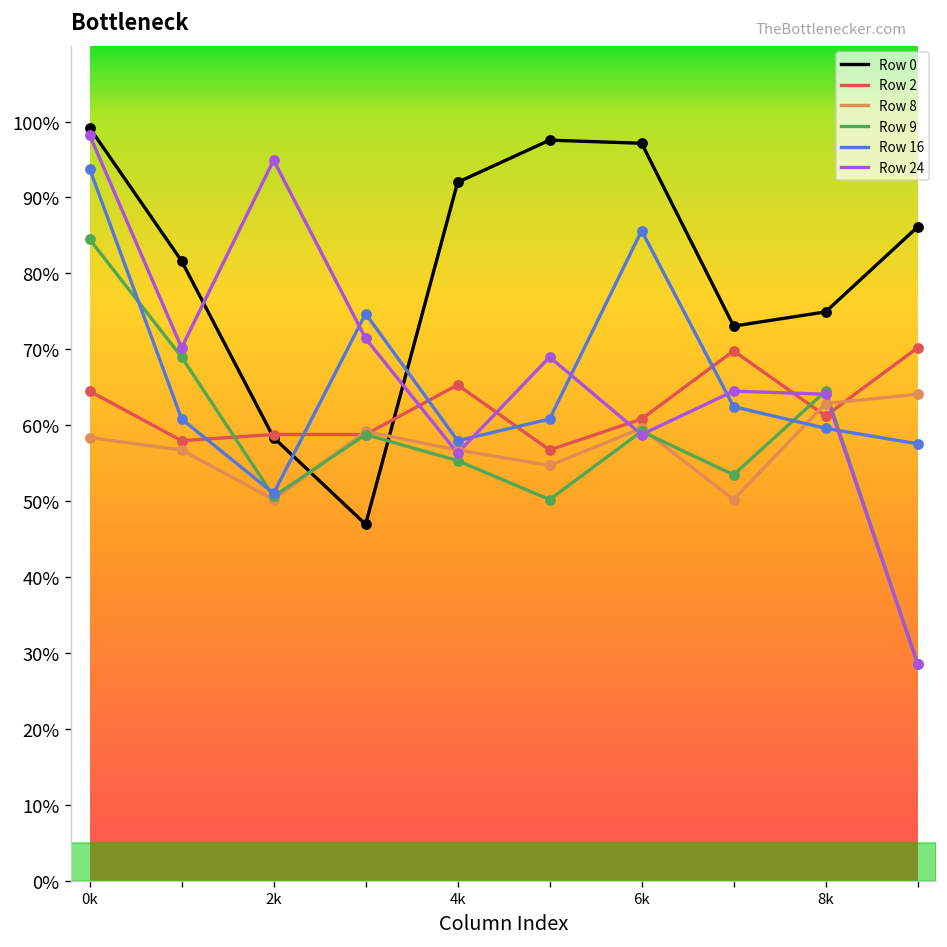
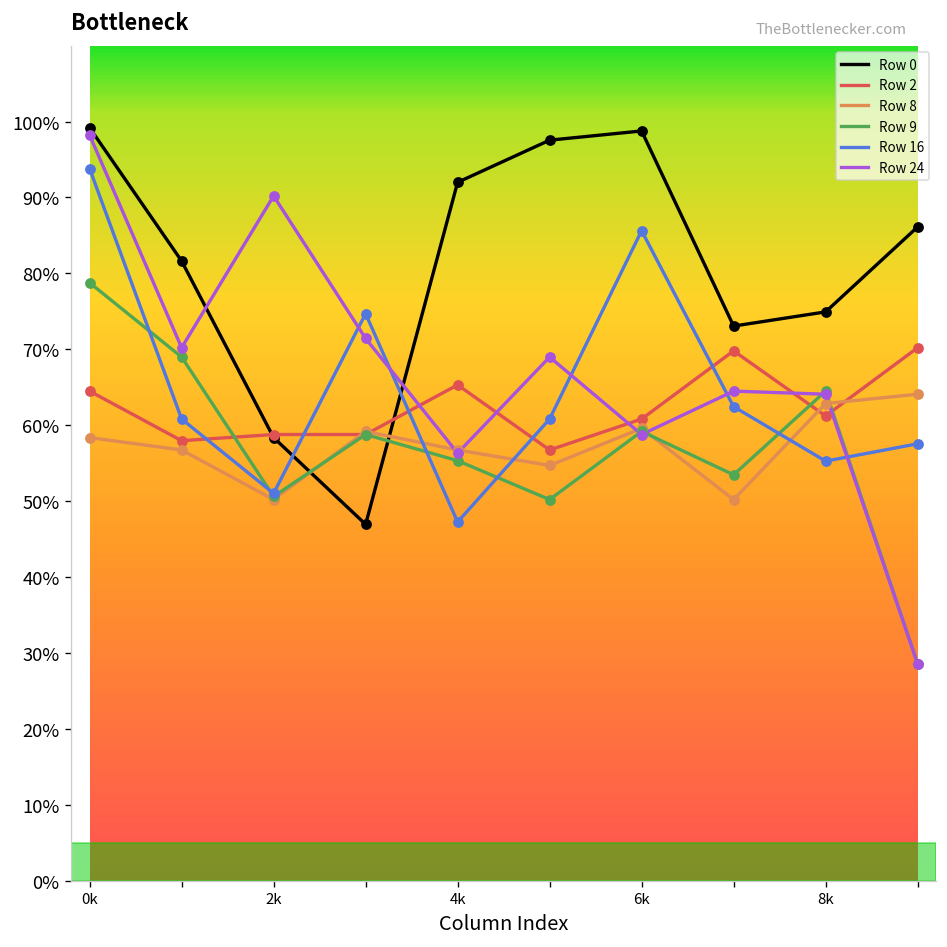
Row 9, 0k: 84% -> 79%
Row 24, 2k: 95% -> 90%
Row 16, 4k: 58% -> 47%
Row 0, 6k: 97% -> 99%
Row 16, 8k: 60% -> 55%
